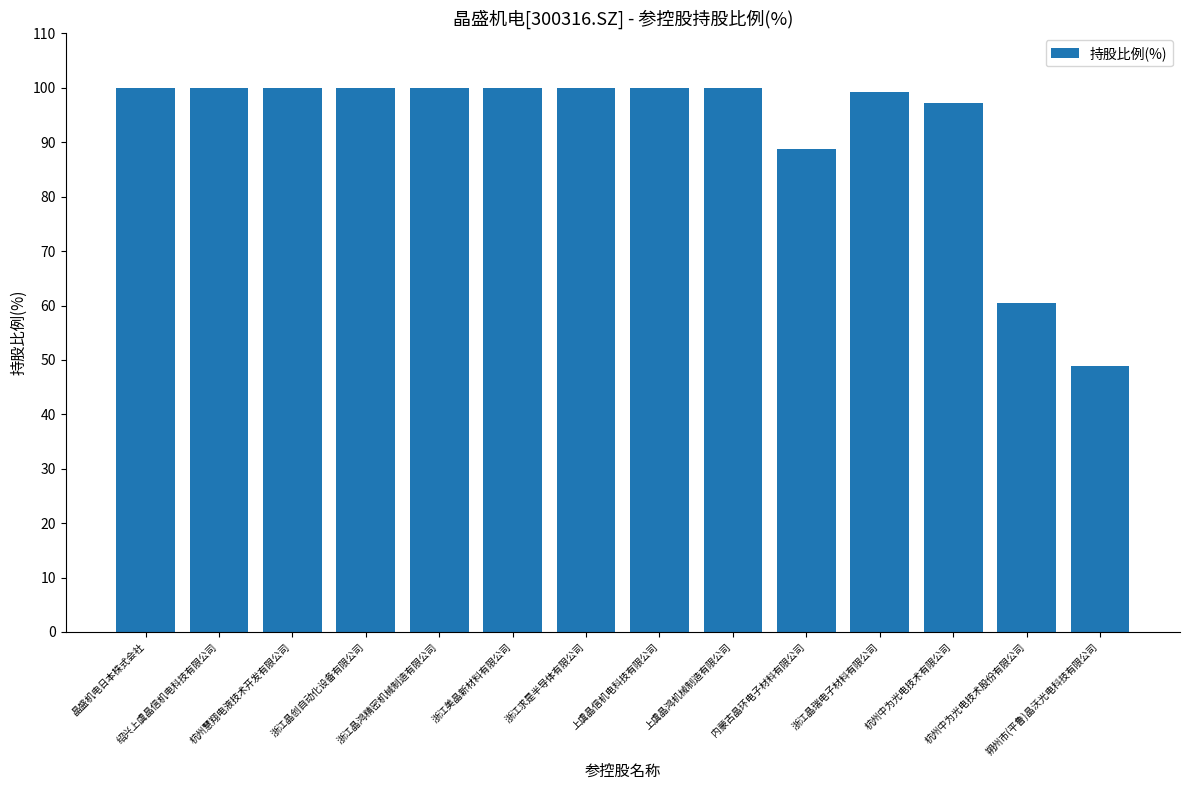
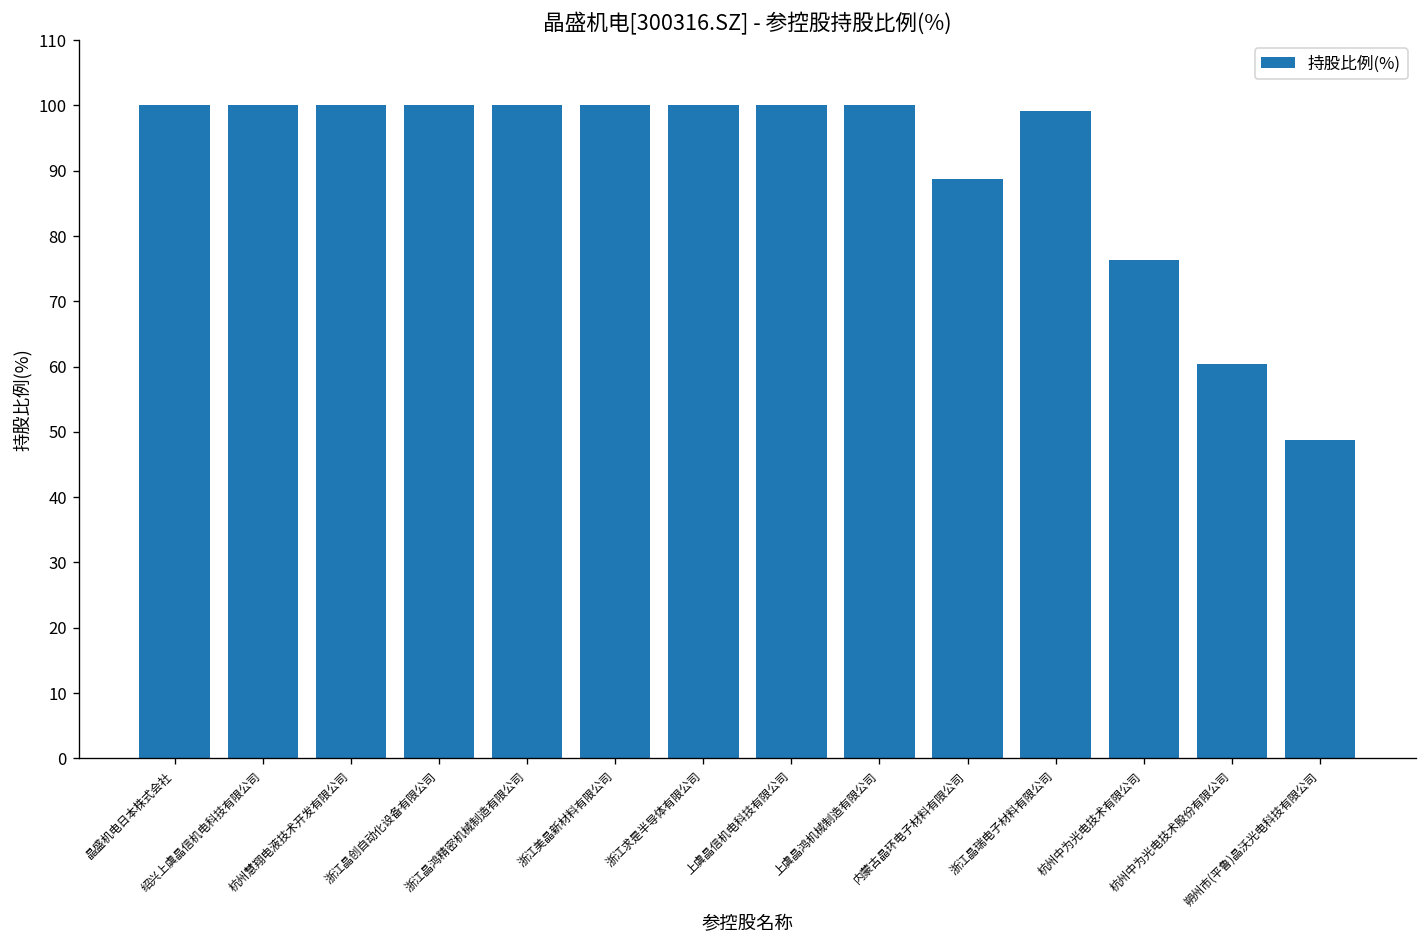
杭州中为光电技术有限公司: 97 -> 76
